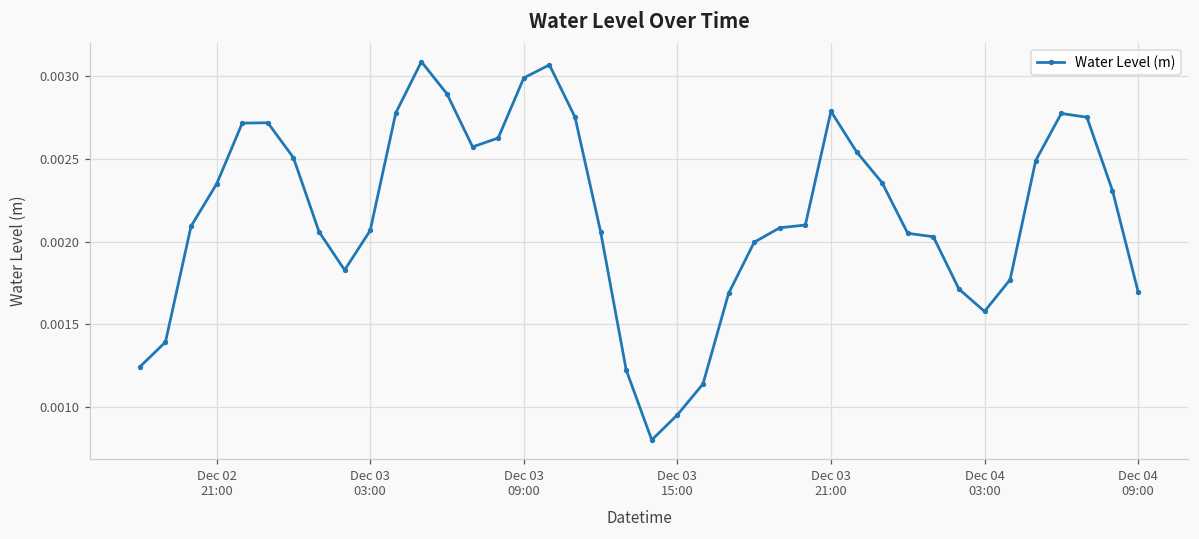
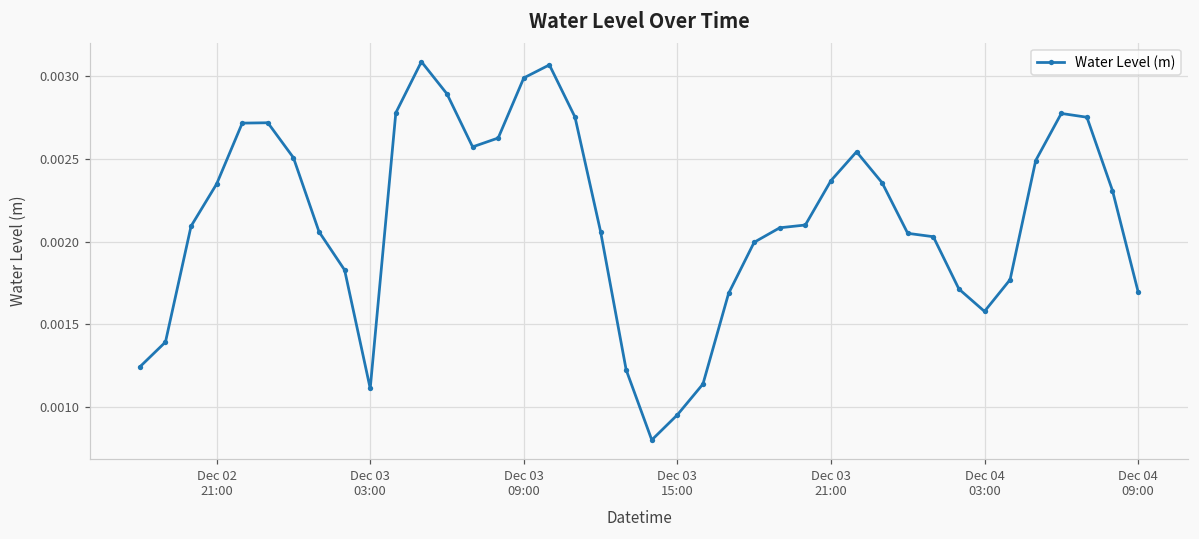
Dec 03 03:00: 0.00207 -> 0.00111
Dec 03 21:00: 0.00279 -> 0.00237
